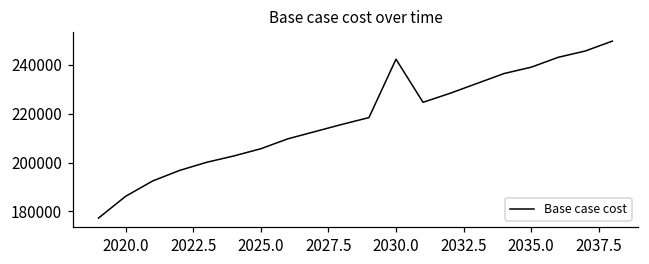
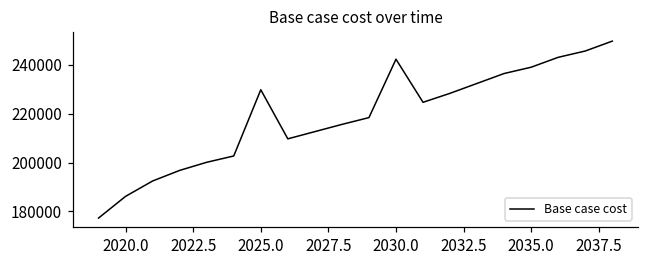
2025.0: 206000 -> 230000
